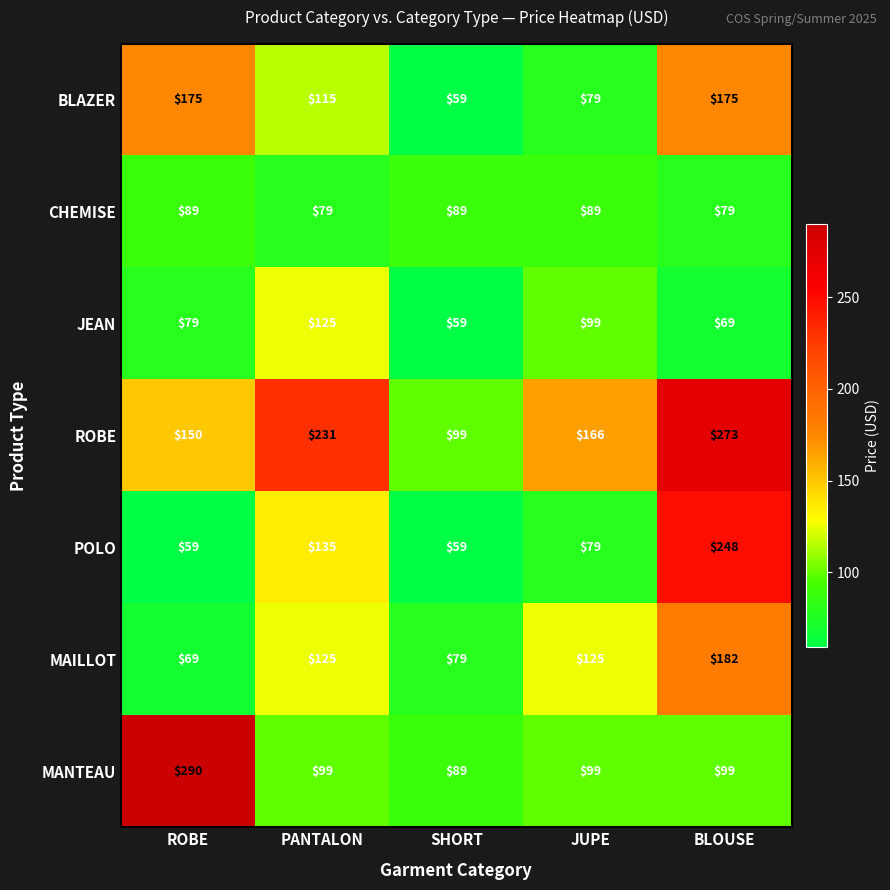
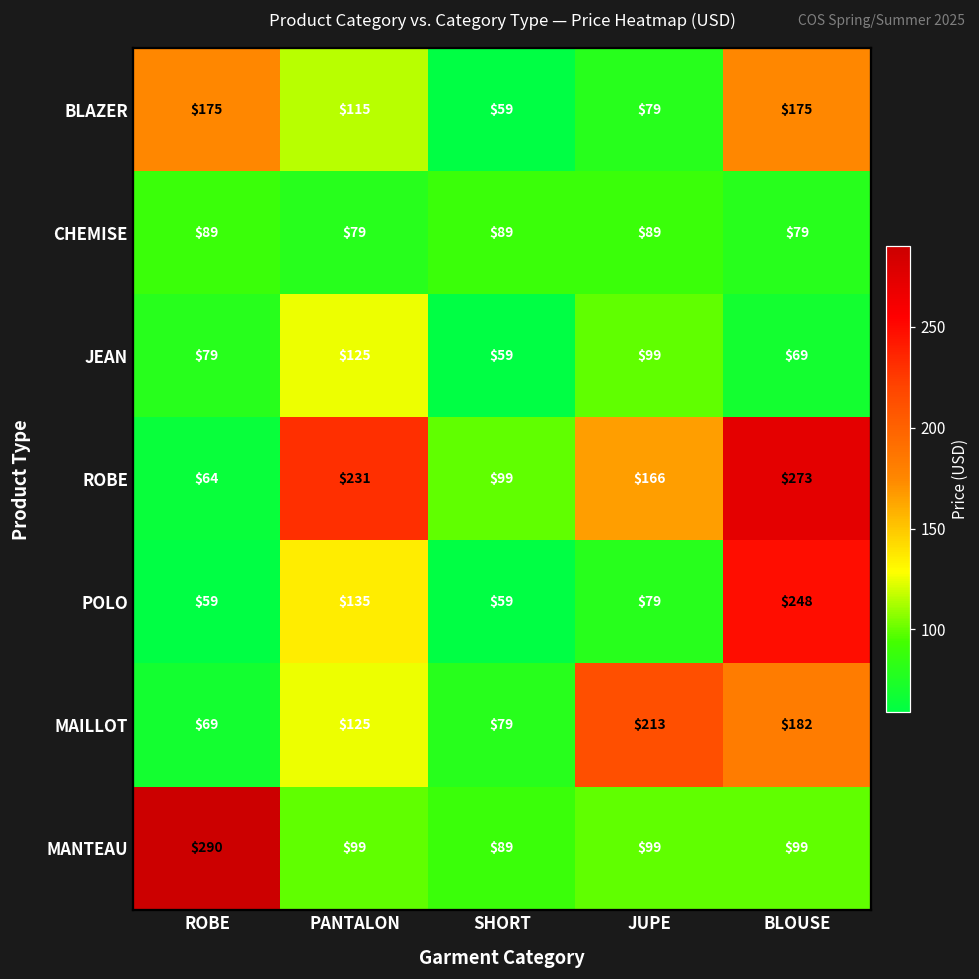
ROBE, ROBE: $150 -> $64
MAILLOT, JUPE: $125 -> $213
